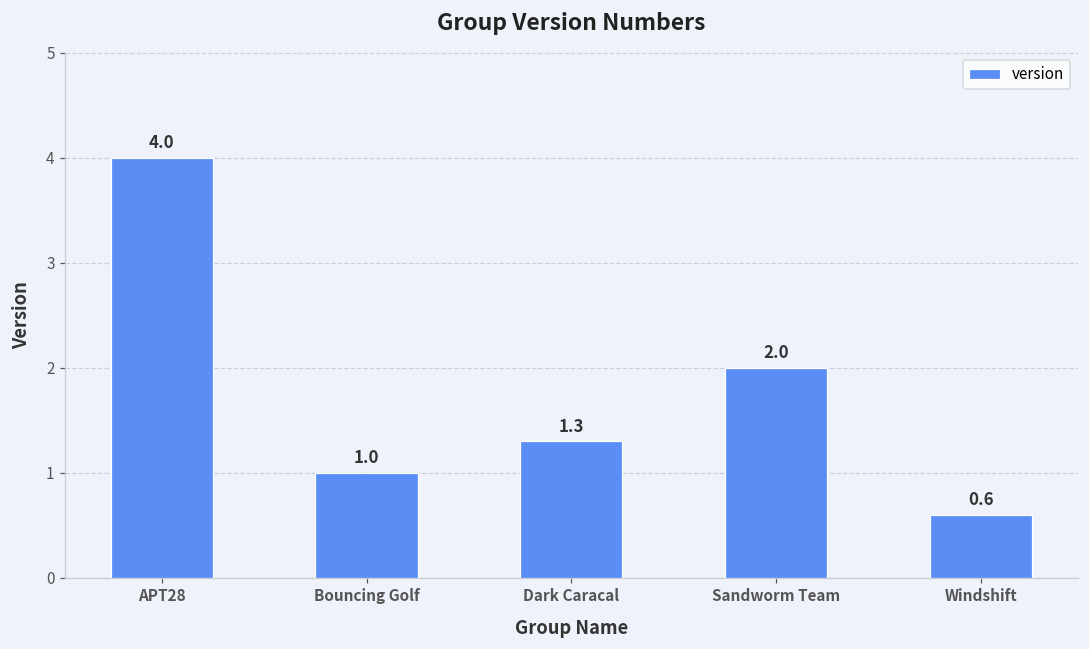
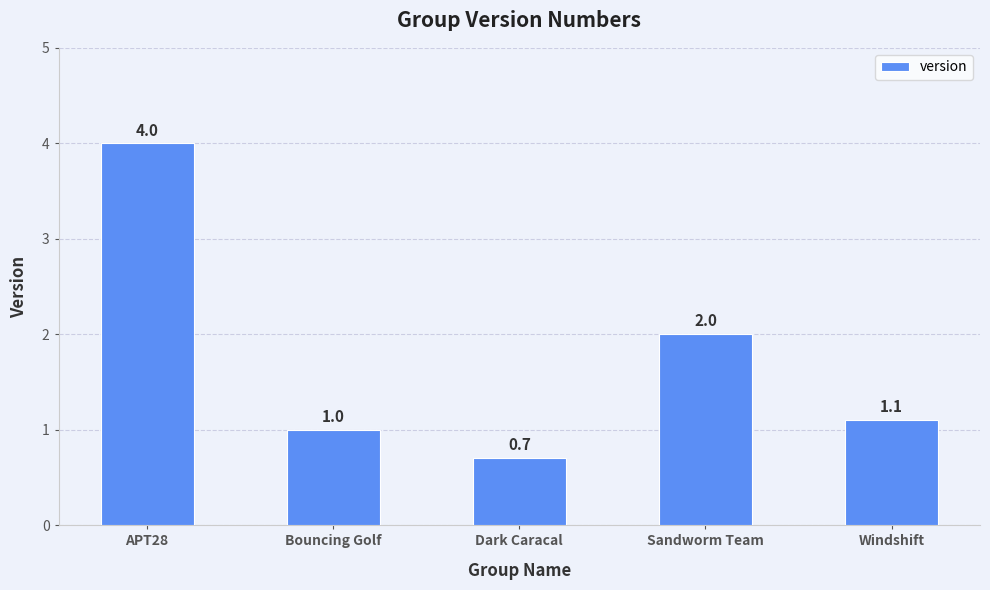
Dark Caracal: 1.3 -> 0.7
Windshift: 0.6 -> 1.1
